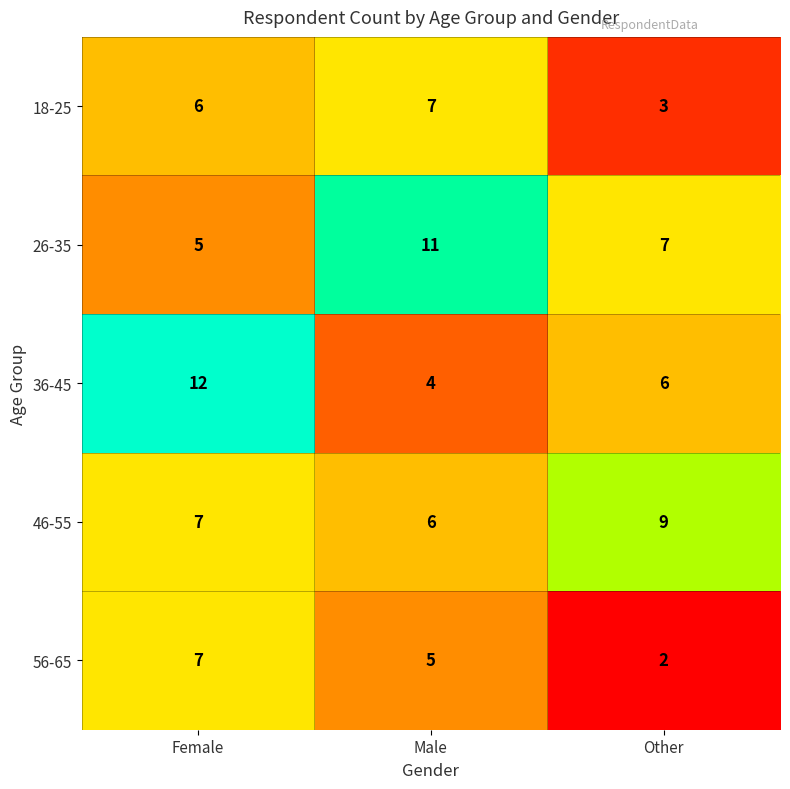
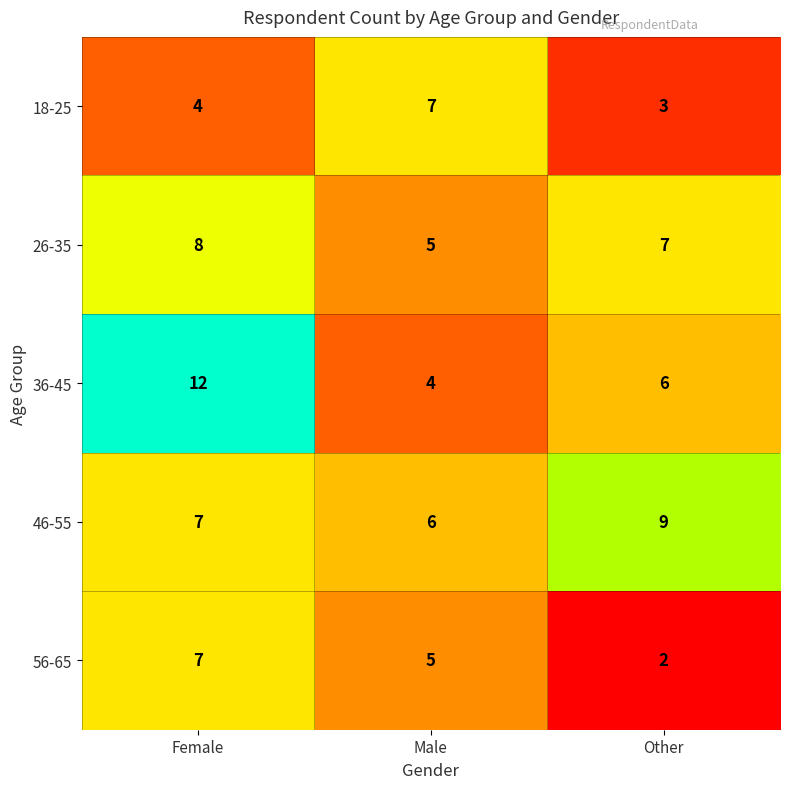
18-25, Female: 6 -> 4
26-35, Female: 5 -> 8
26-35, Male: 11 -> 5
